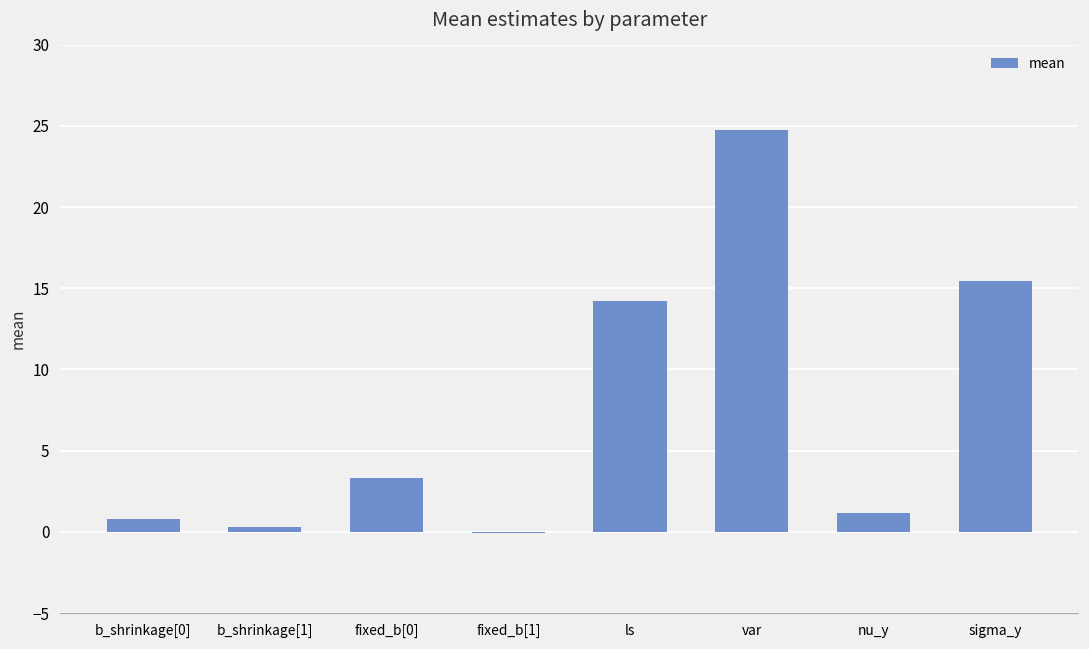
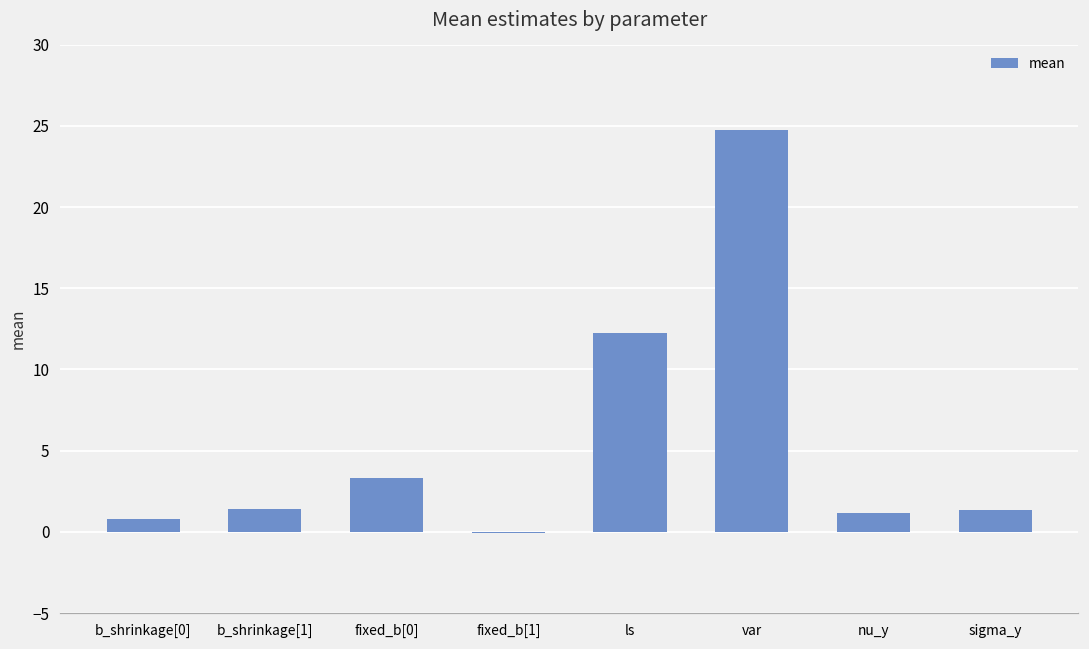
b_shrinkage[1]: 0.3 -> 1.4
ls: 14.2 -> 12.2
sigma_y: 15.5 -> 1.3
